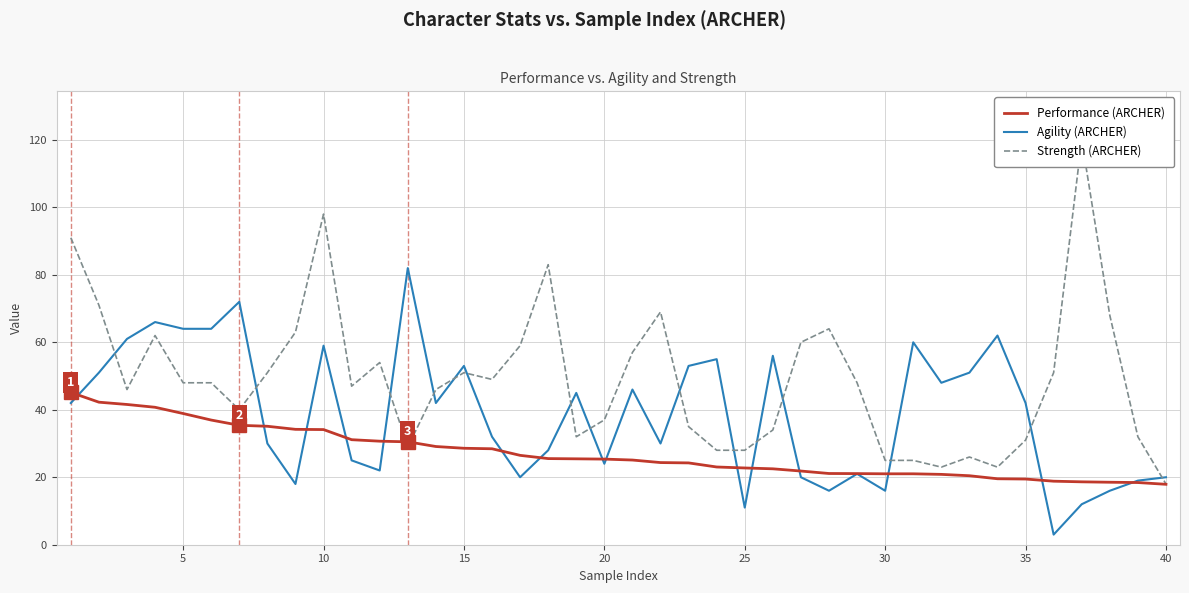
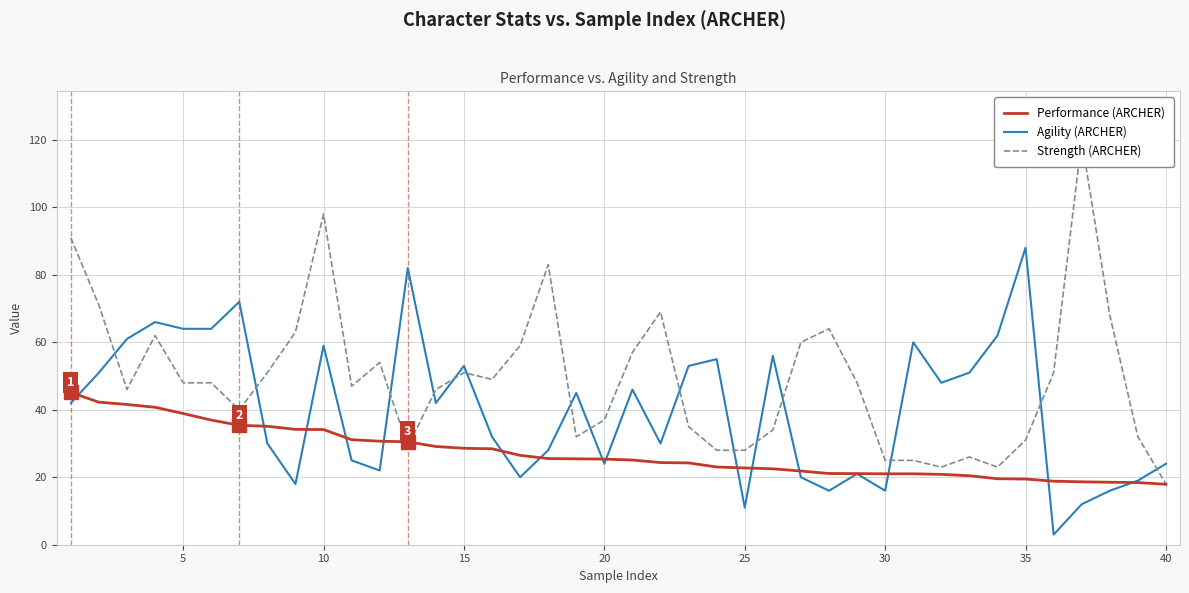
Agility (ARCHER), 35: 42 -> 88
Agility (ARCHER), 40: 20 -> 24
